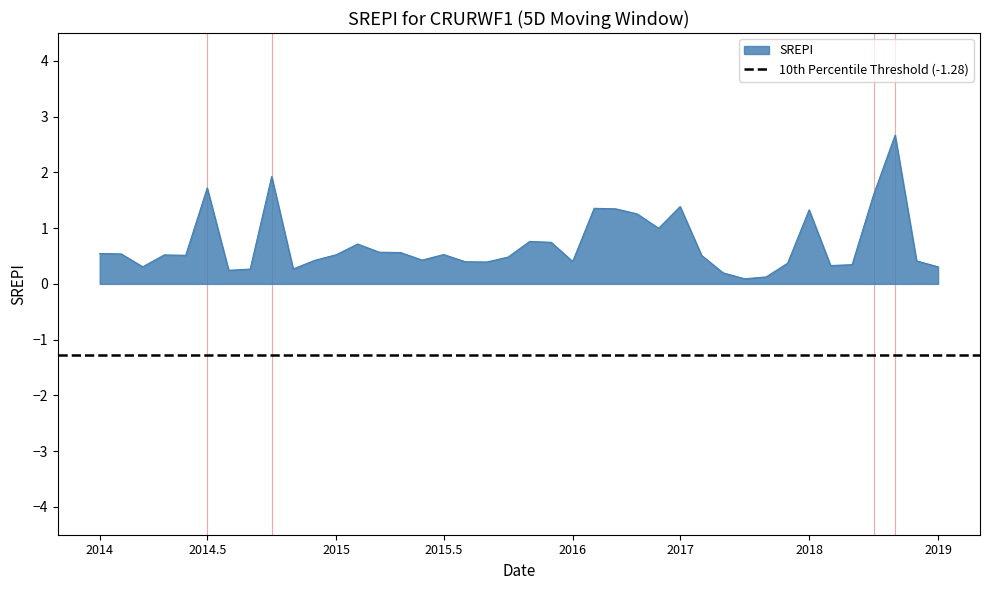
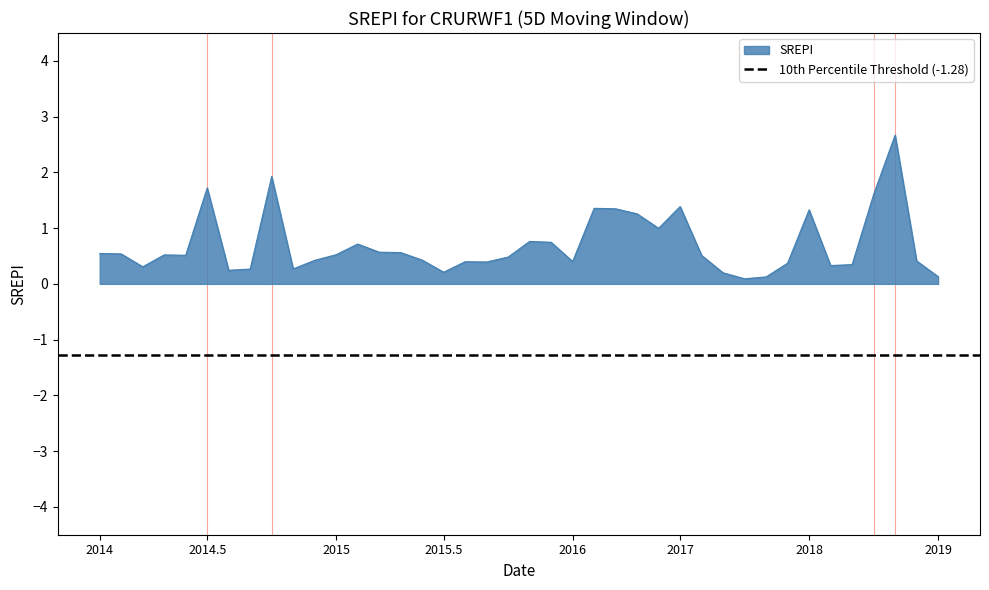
2015.5: 0.5 -> 0.2
2019: 0.3 -> 0.1
